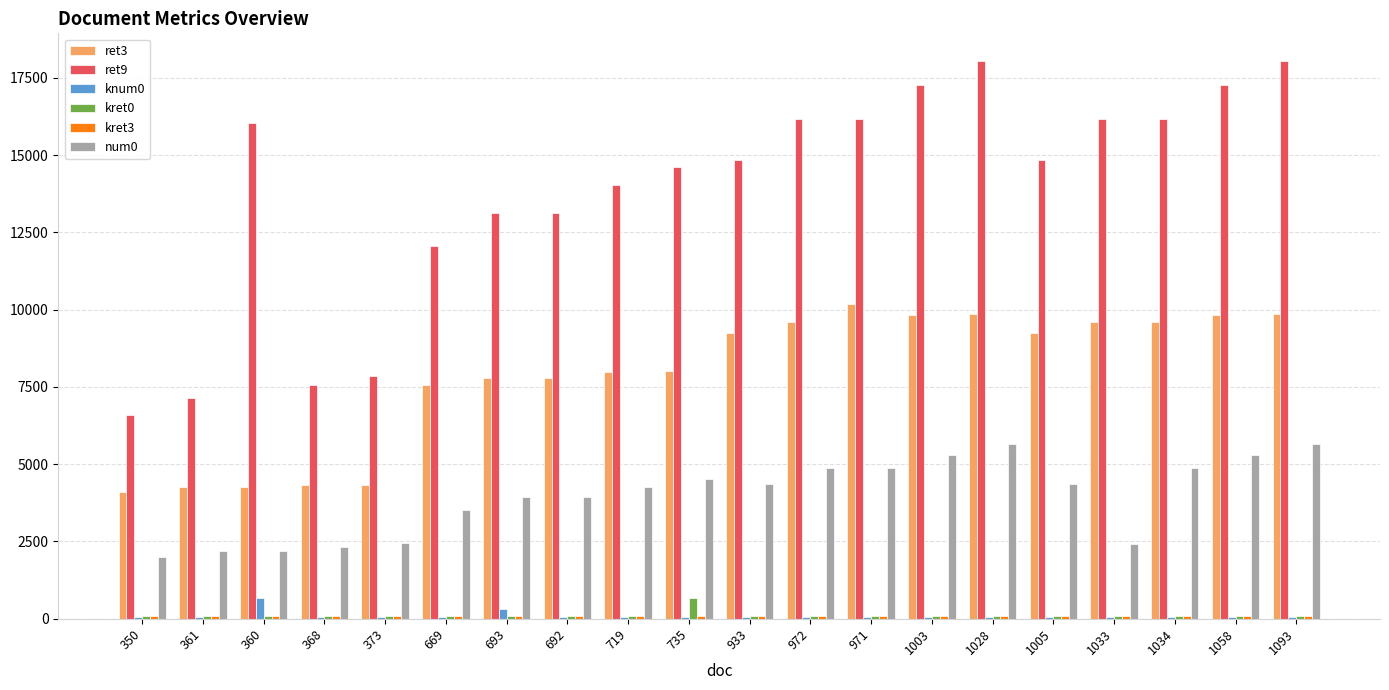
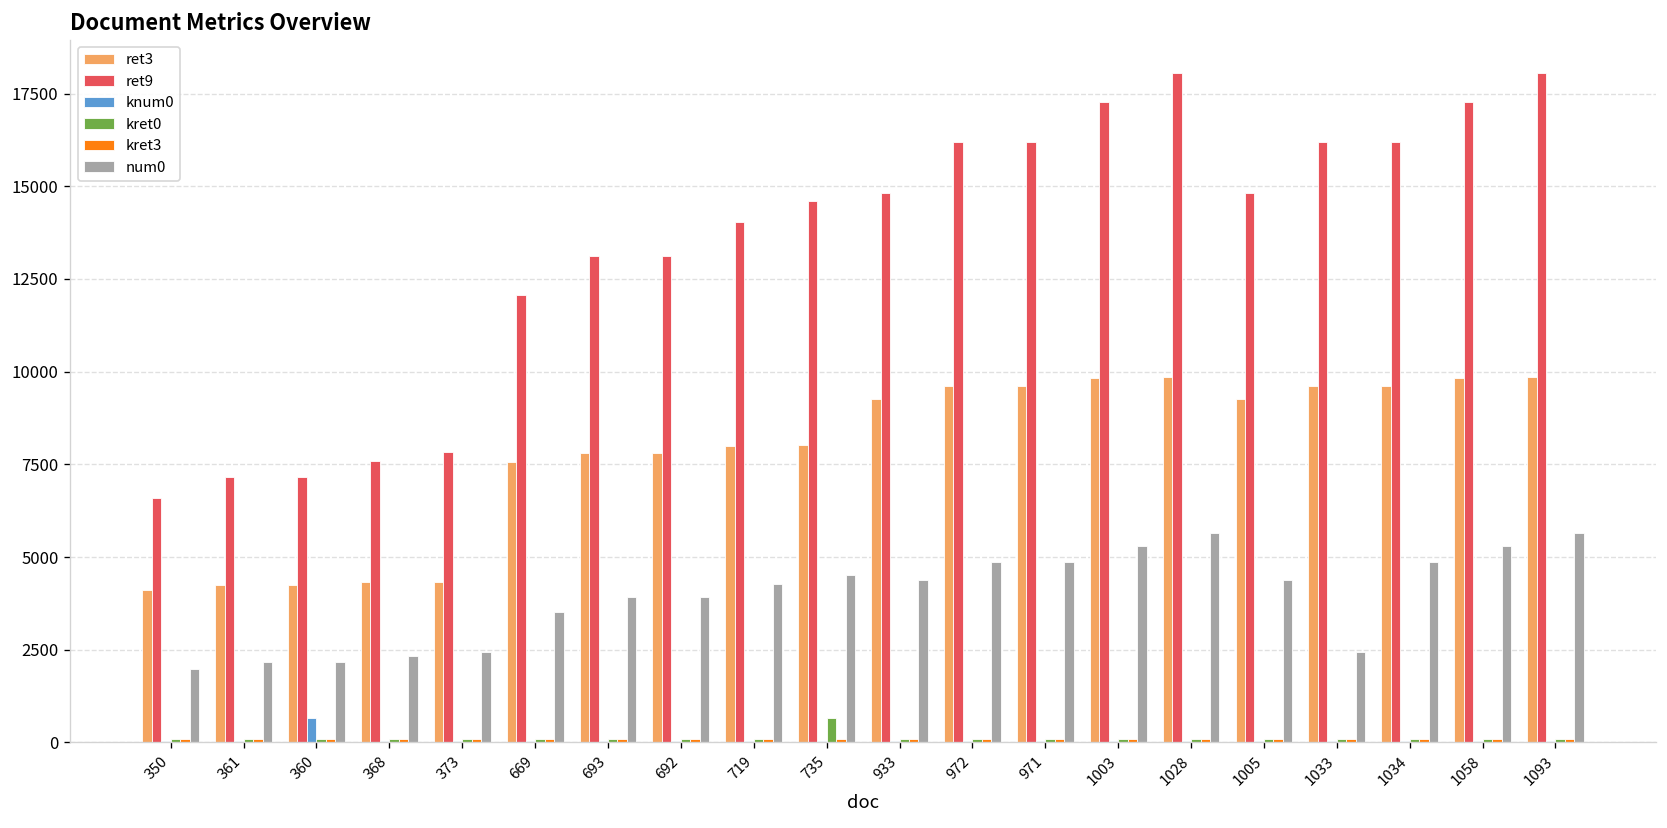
ret9, 360: 16000 -> 7100
knum0, 693: 300 -> 0
ret3, 971: 10200 -> 9600
